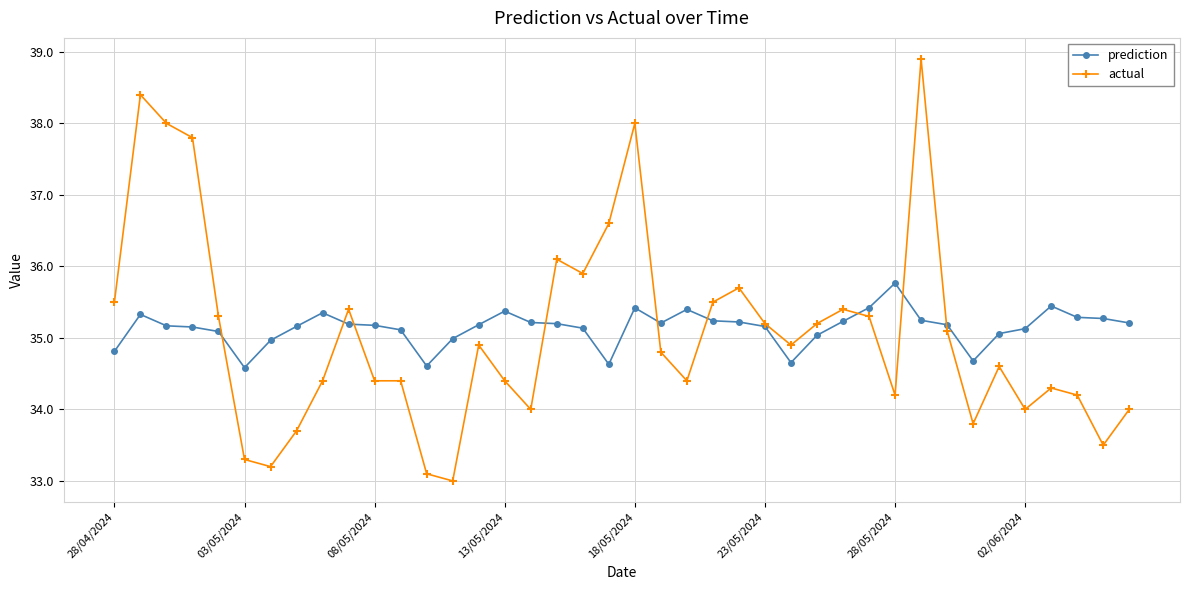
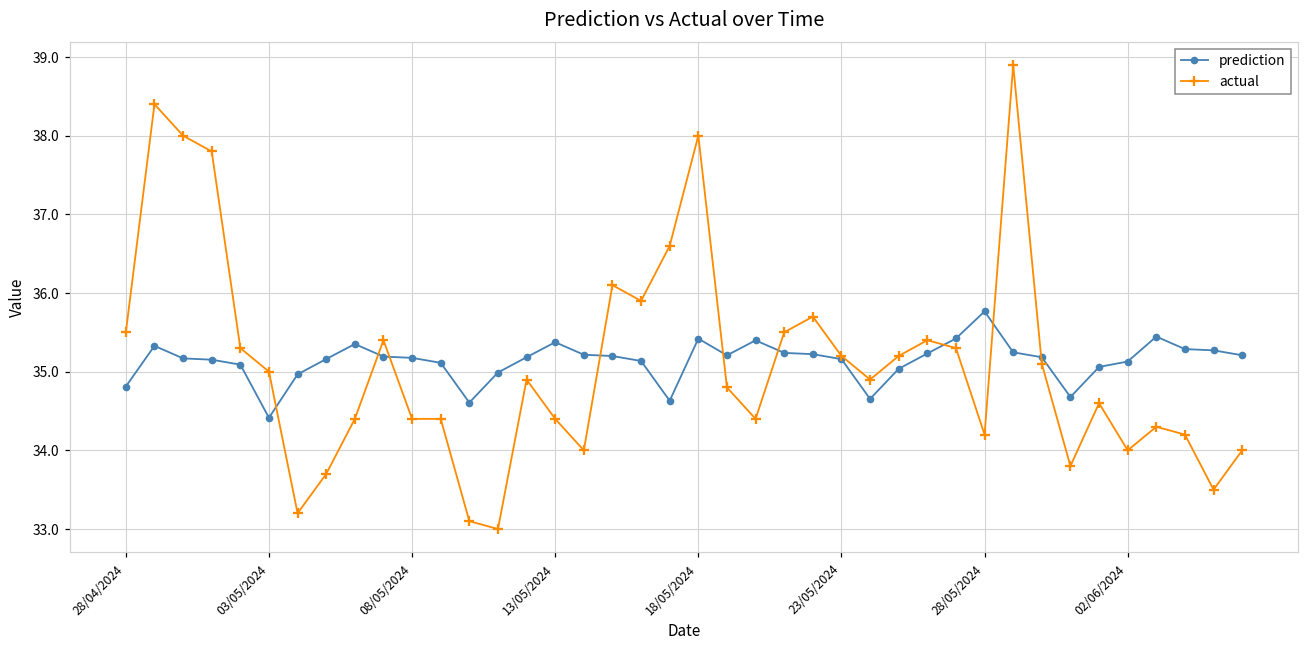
prediction, 03/05/2024: 34.6 -> 34.4
actual, 03/05/2024: 33.3 -> 35.0
